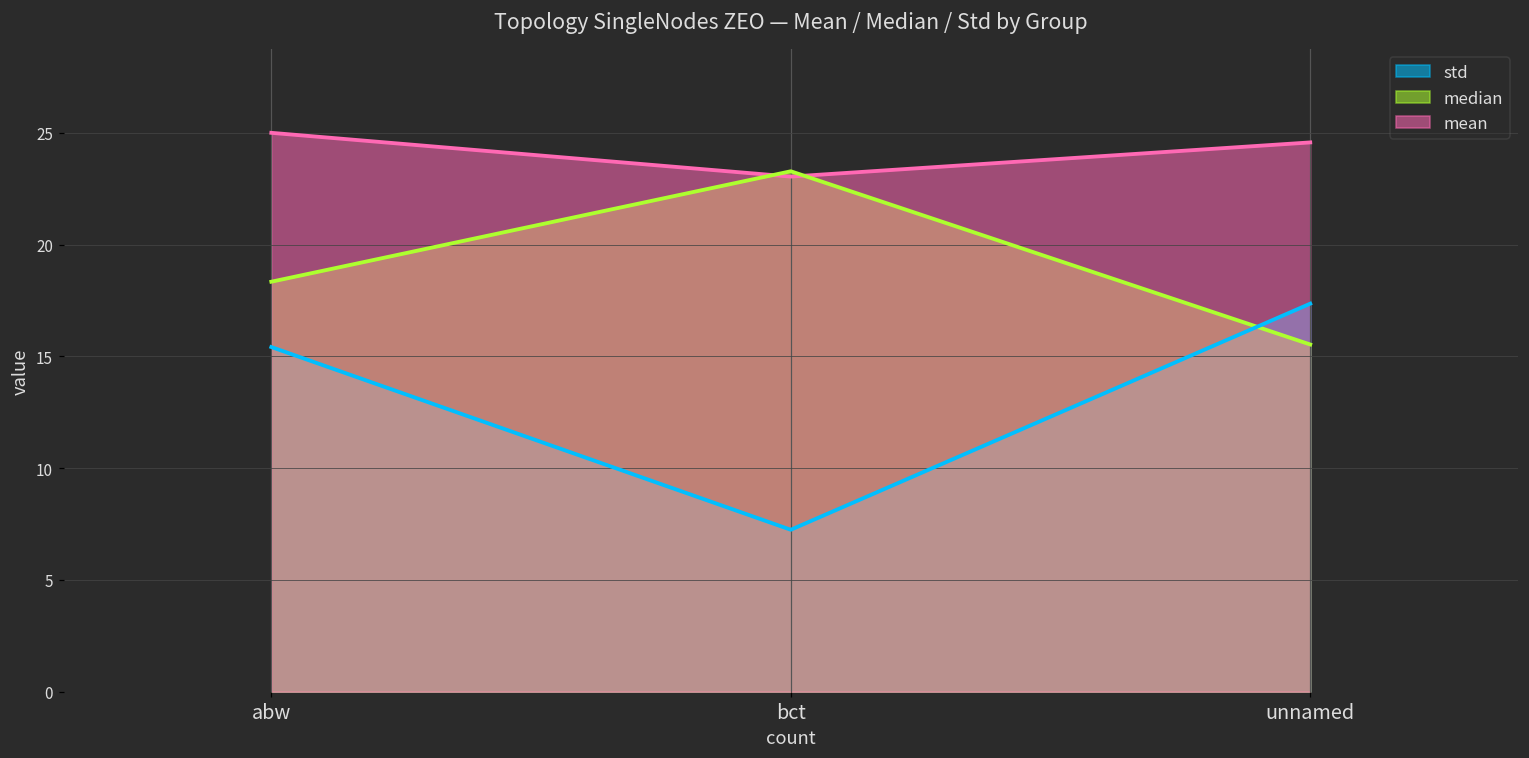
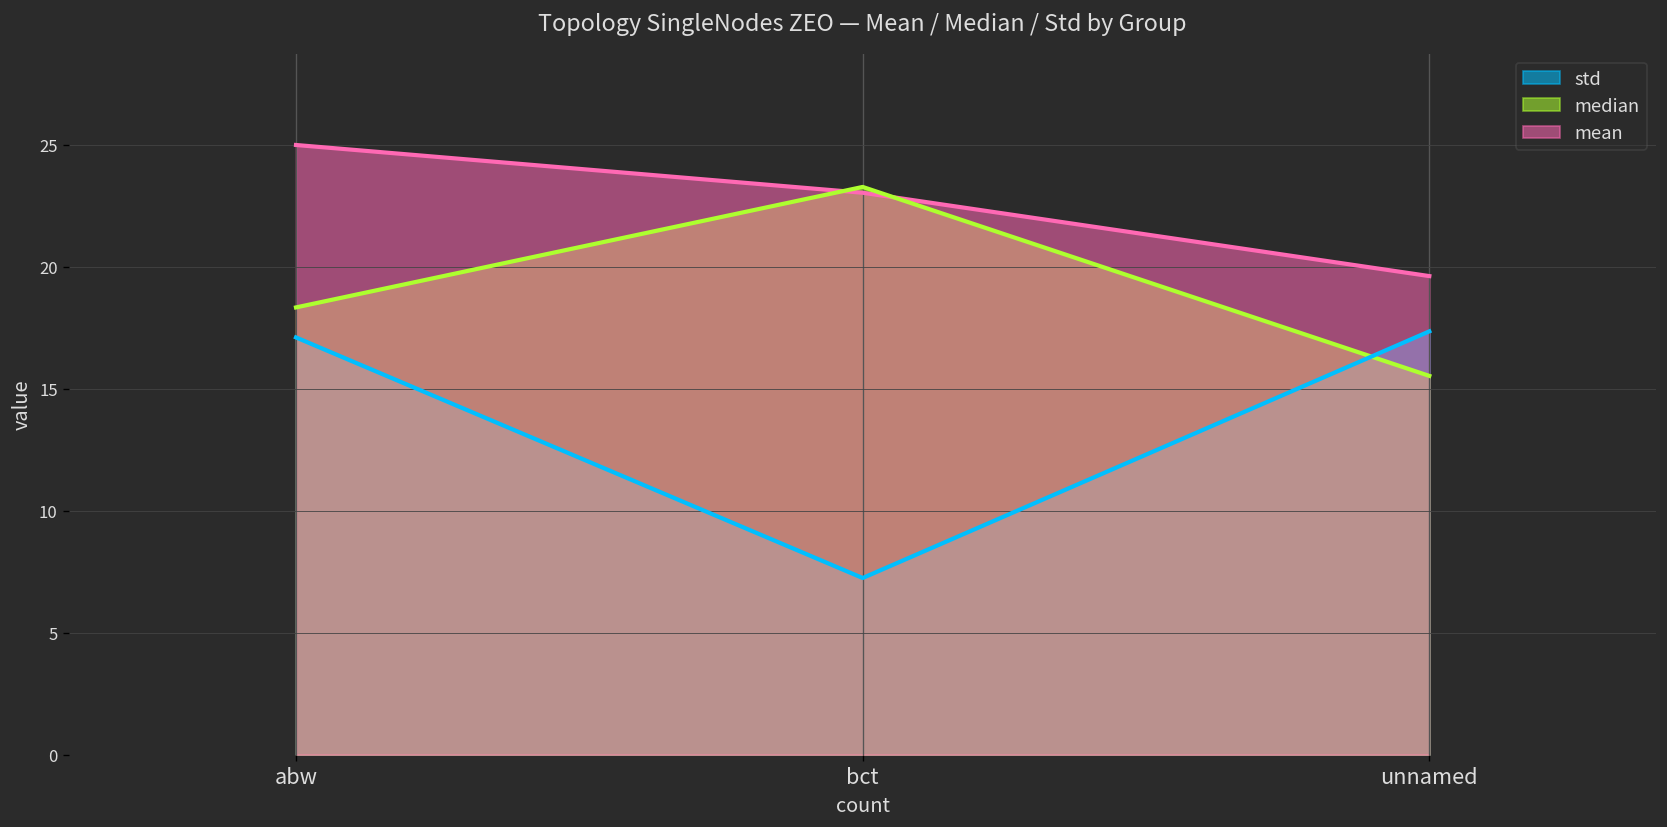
std, abw: 15.4 -> 17.1
mean, unnamed: 24.6 -> 19.6
